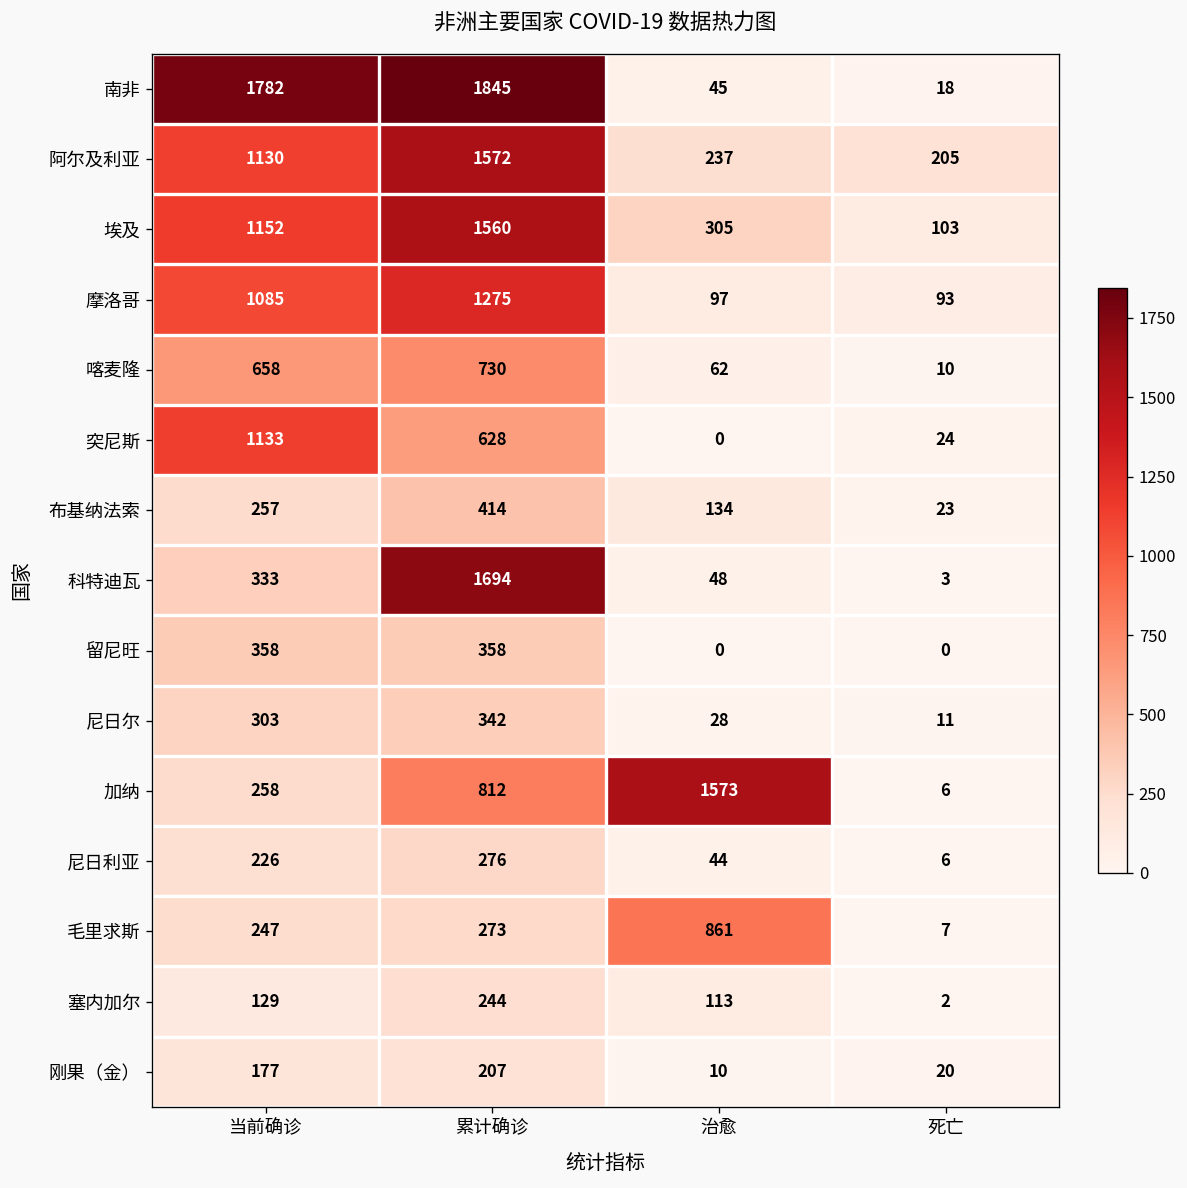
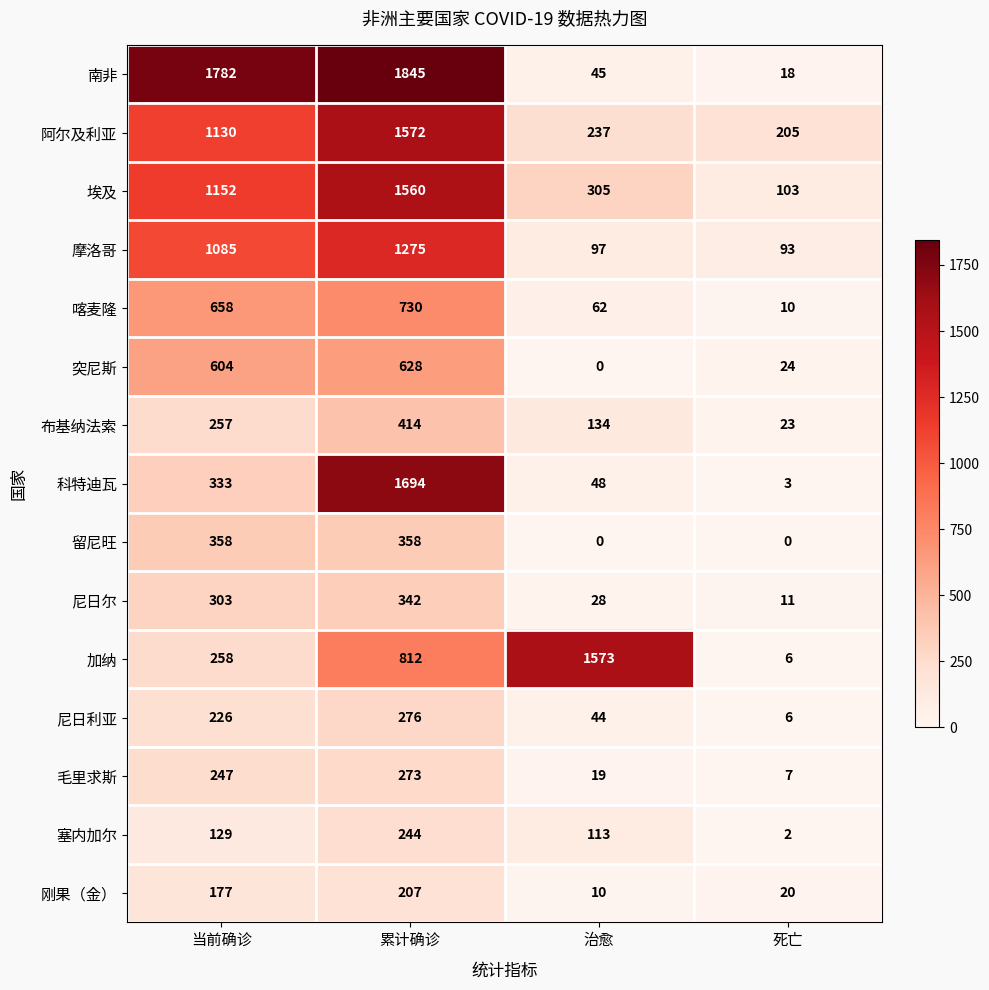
突尼斯, 当前确诊: 1133 -> 604
毛里求斯, 治愈: 861 -> 19
